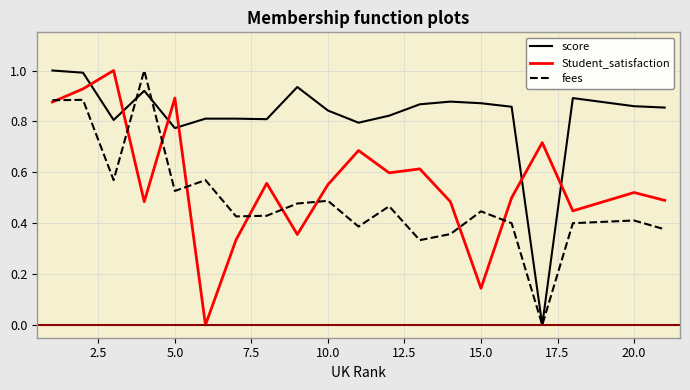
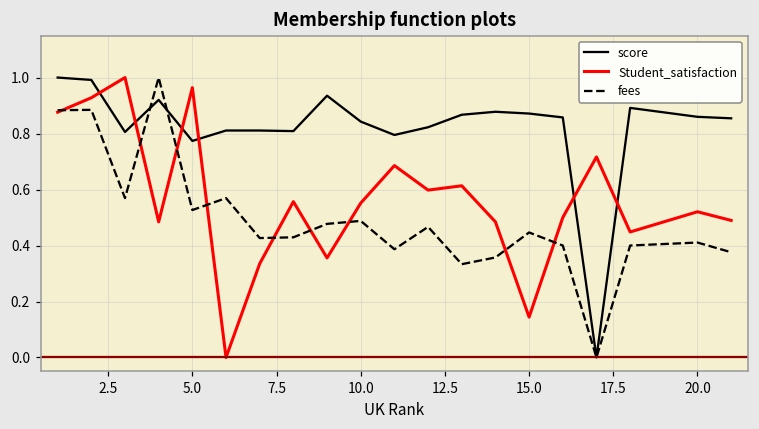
Student_satisfaction, 5.0: 0.89 -> 0.96
